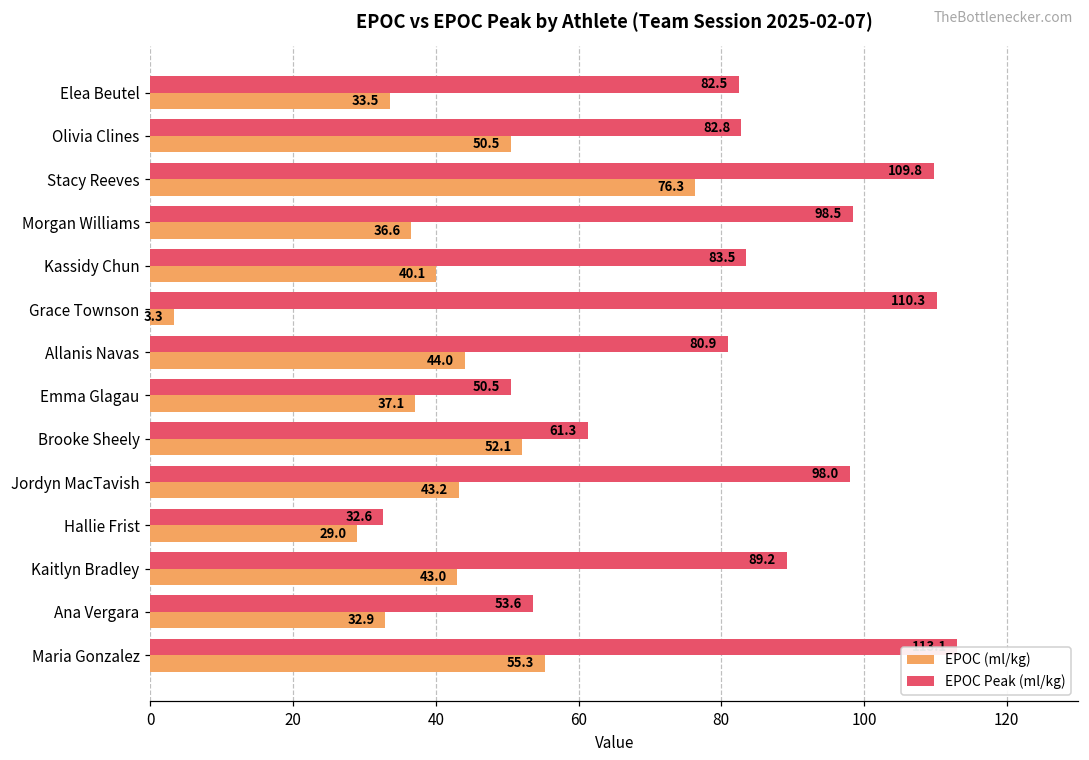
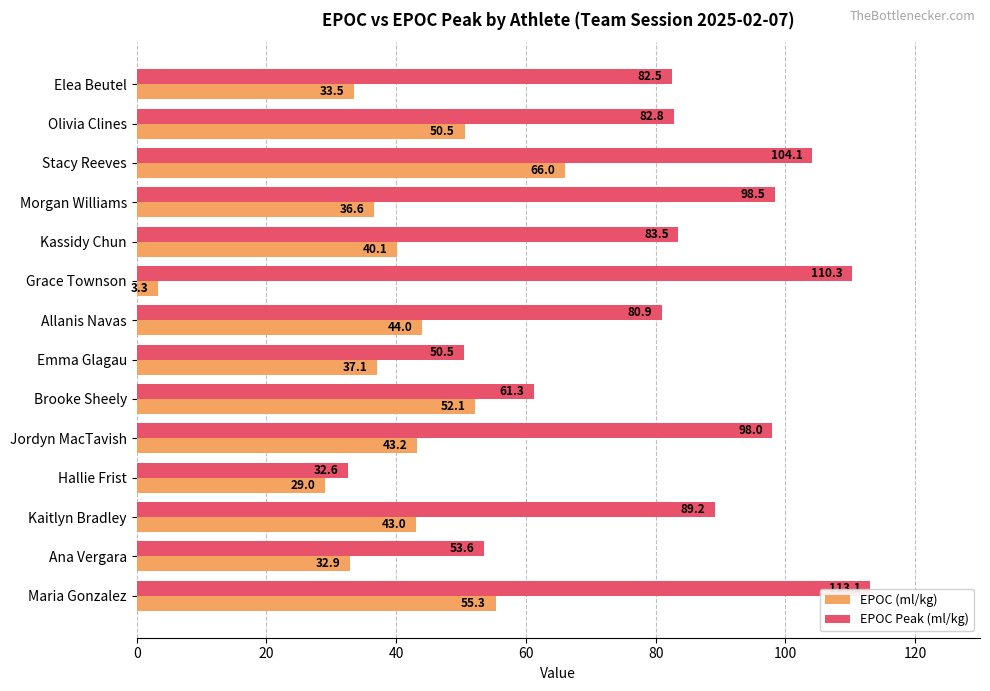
EPOC Peak (ml/kg), Stacy Reeves: 109.8 -> 104.1
EPOC (ml/kg), Stacy Reeves: 76.3 -> 66.0
